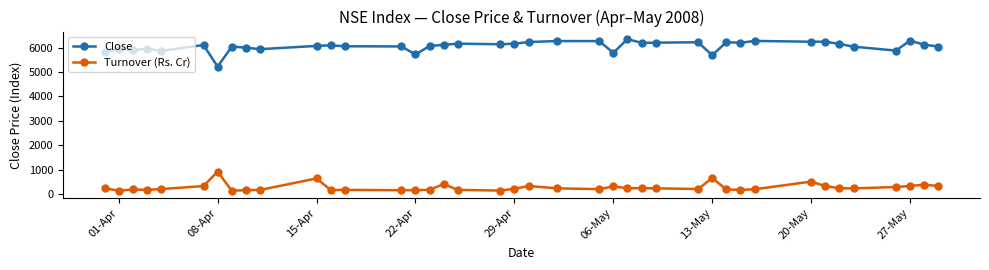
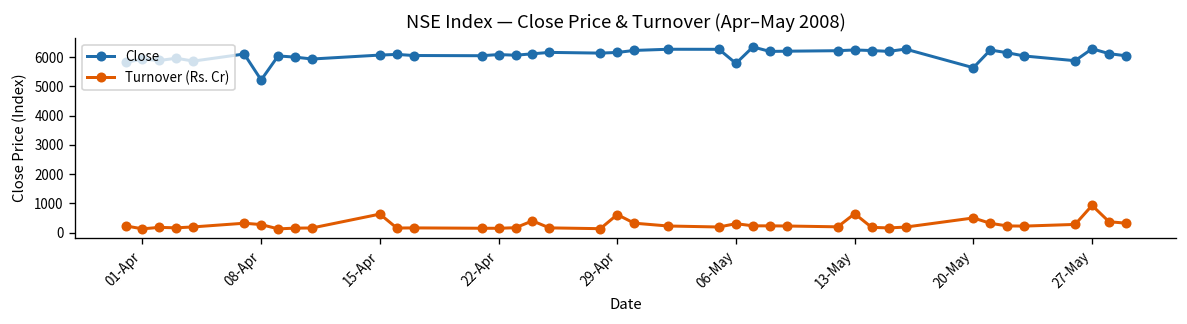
Turnover (Rs. Cr), 08-Apr: 900 -> 300
Close, 22-Apr: 5700 -> 6100
Turnover (Rs. Cr), 29-Apr: 200 -> 600
Close, 13-May: 5700 -> 6200
Close, 20-May: 6200 -> 5600
Turnover (Rs. Cr), 27-May: 300 -> 900
